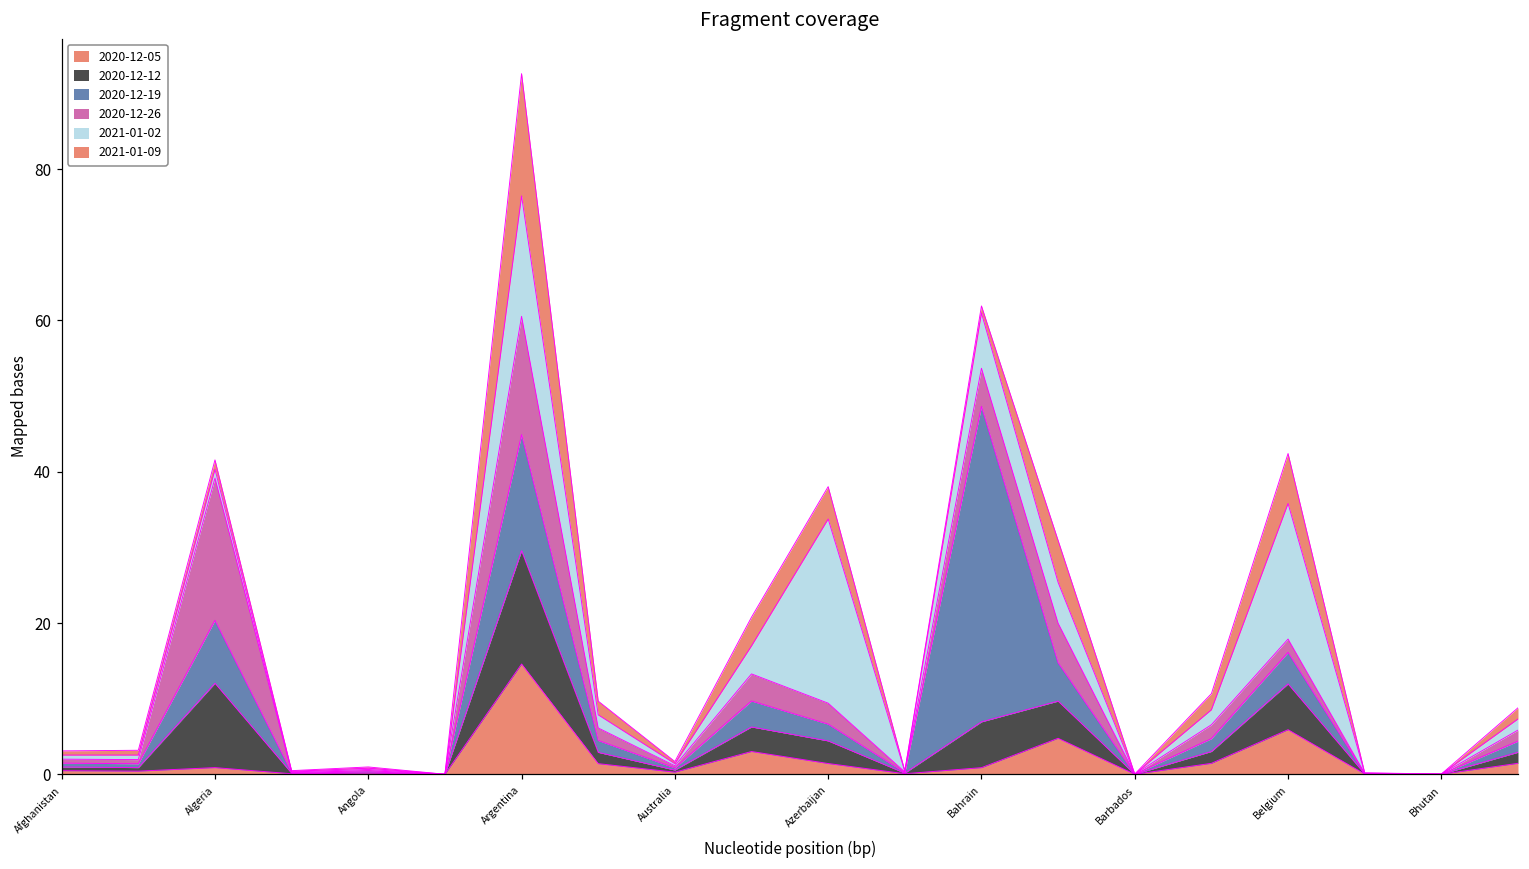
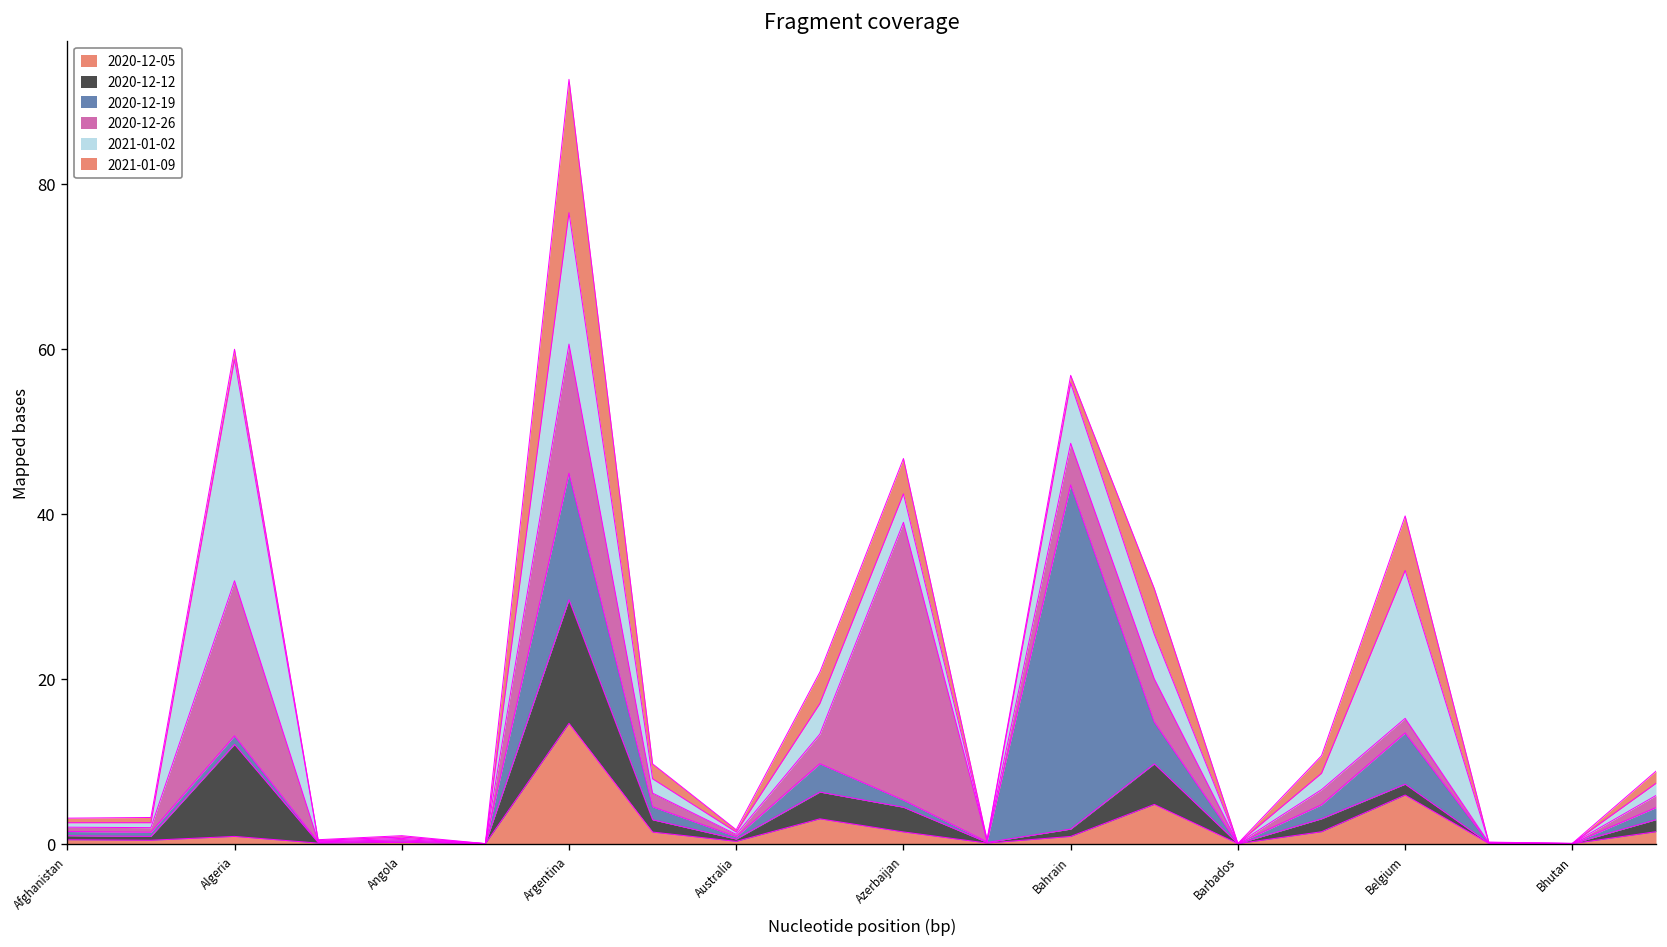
2020-12-19, Algeria: 8 -> 1
2021-01-02, Algeria: 1 -> 27
2020-12-19, Azerbaijan: 2 -> 1
2020-12-26, Azerbaijan: 3 -> 34
2021-01-02, Azerbaijan: 24 -> 3
2020-12-12, Bahrain: 6 -> 1
2020-12-12, Belgium: 6 -> 1
2020-12-19, Belgium: 4 -> 6
